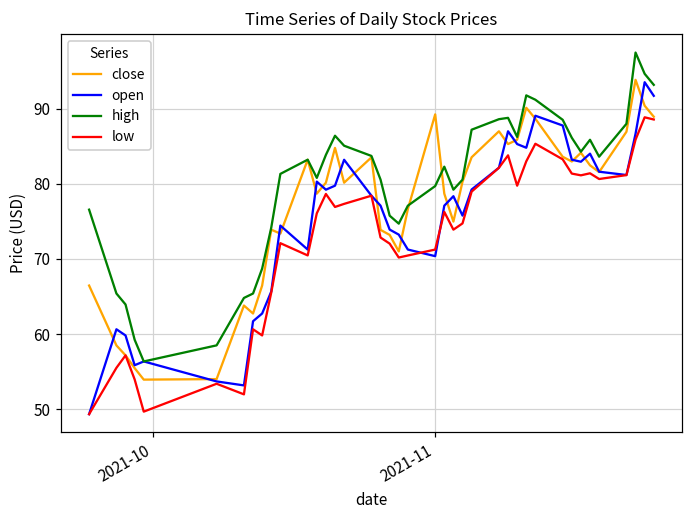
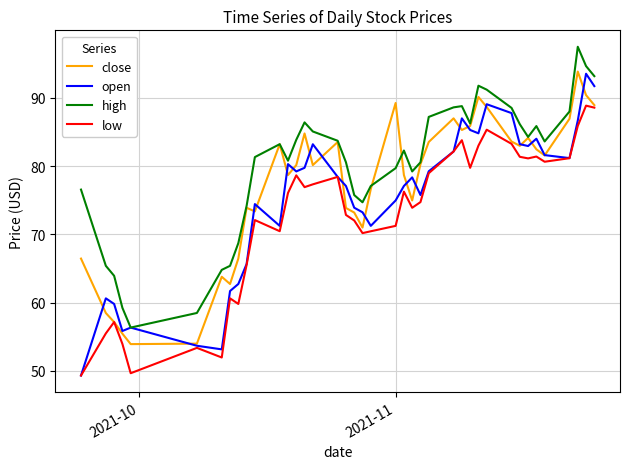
open, 2021-11: 70 -> 75
